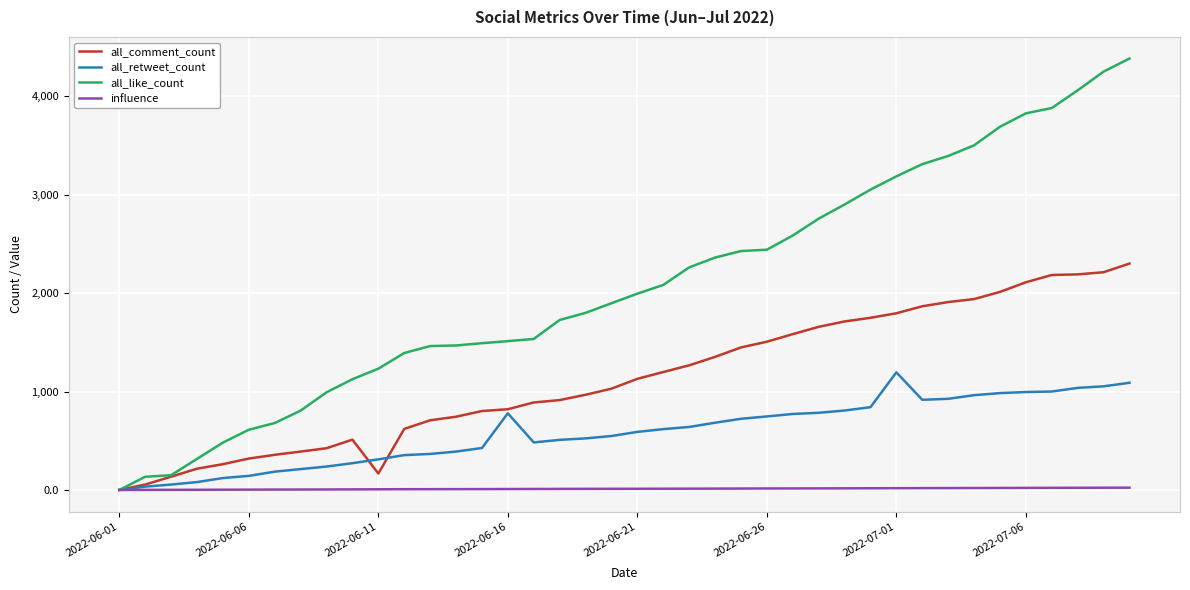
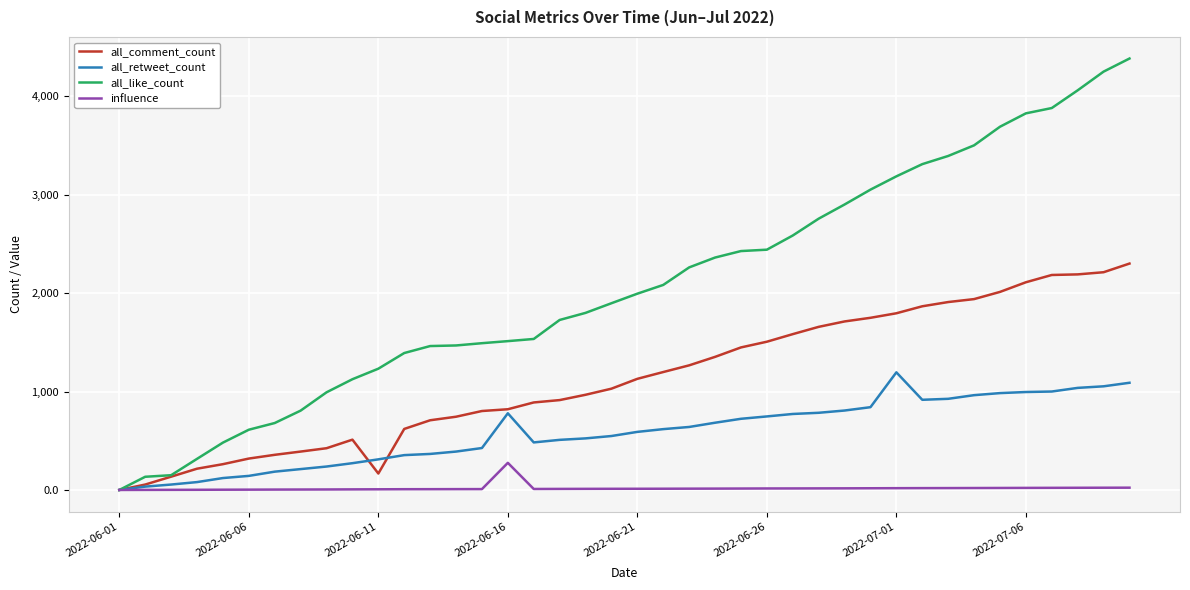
influence, 2022-06-16: 0 -> 300
